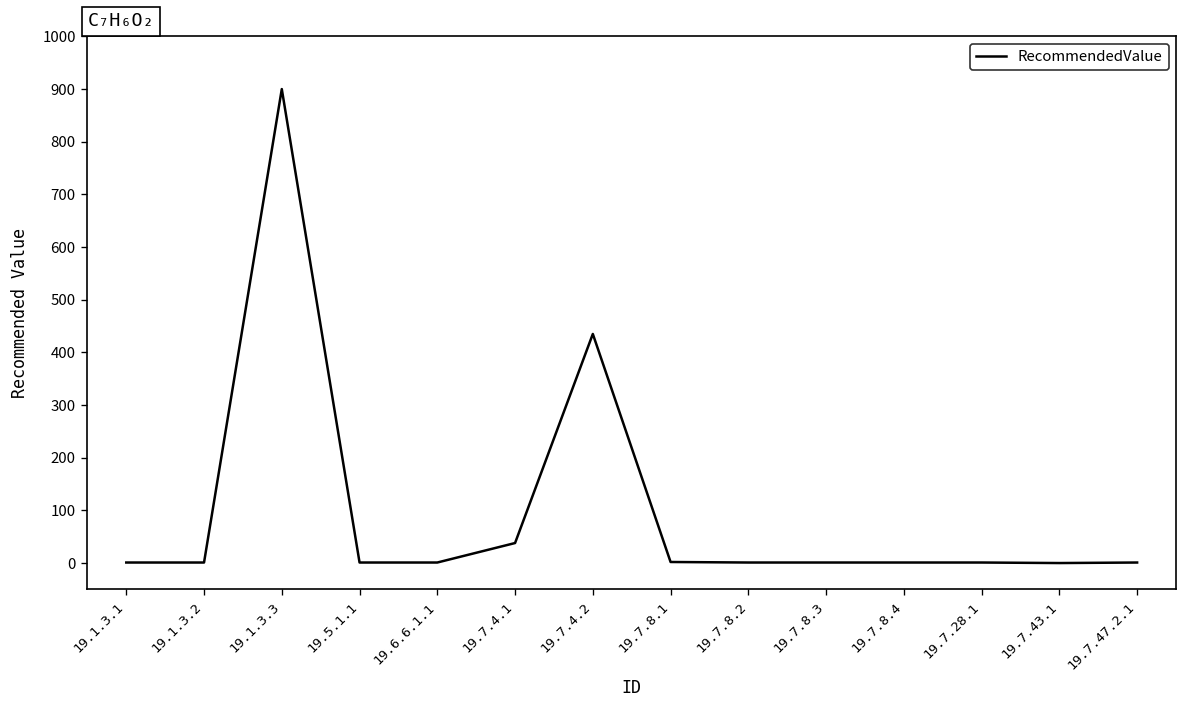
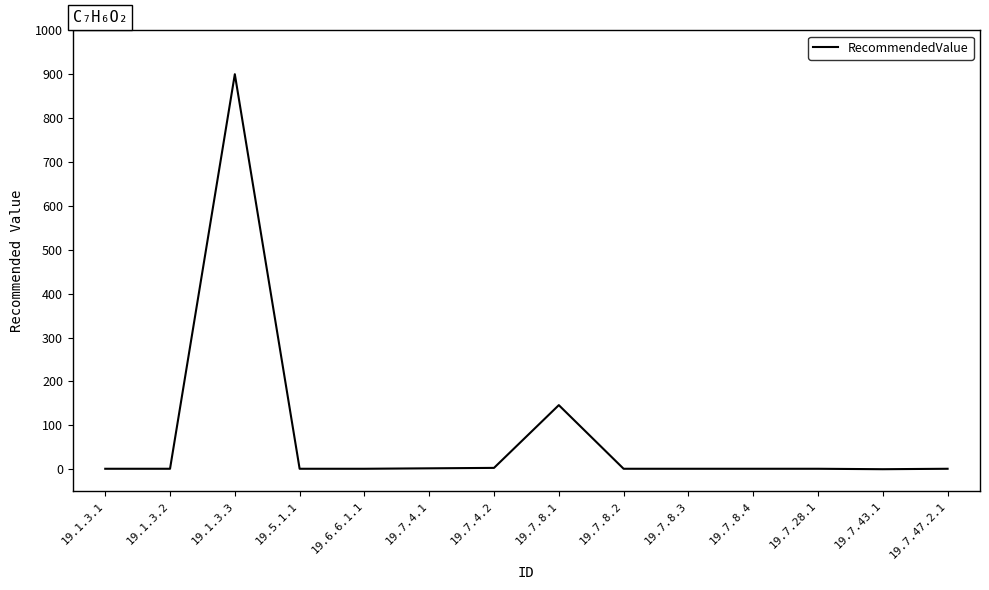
19.7.4.1: 40 -> 0
19.7.4.2: 440 -> 0
19.7.8.1: 0 -> 150
